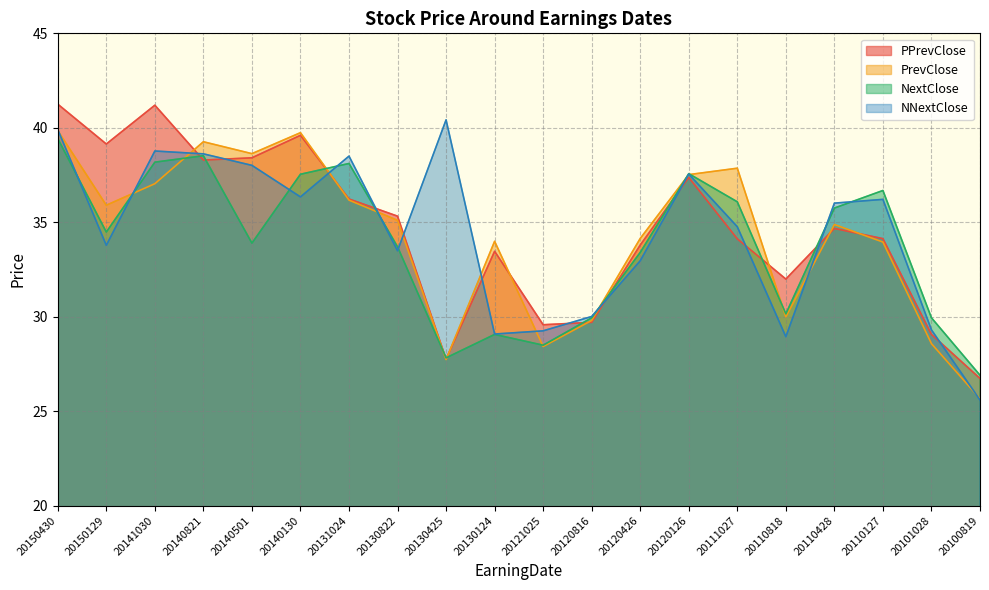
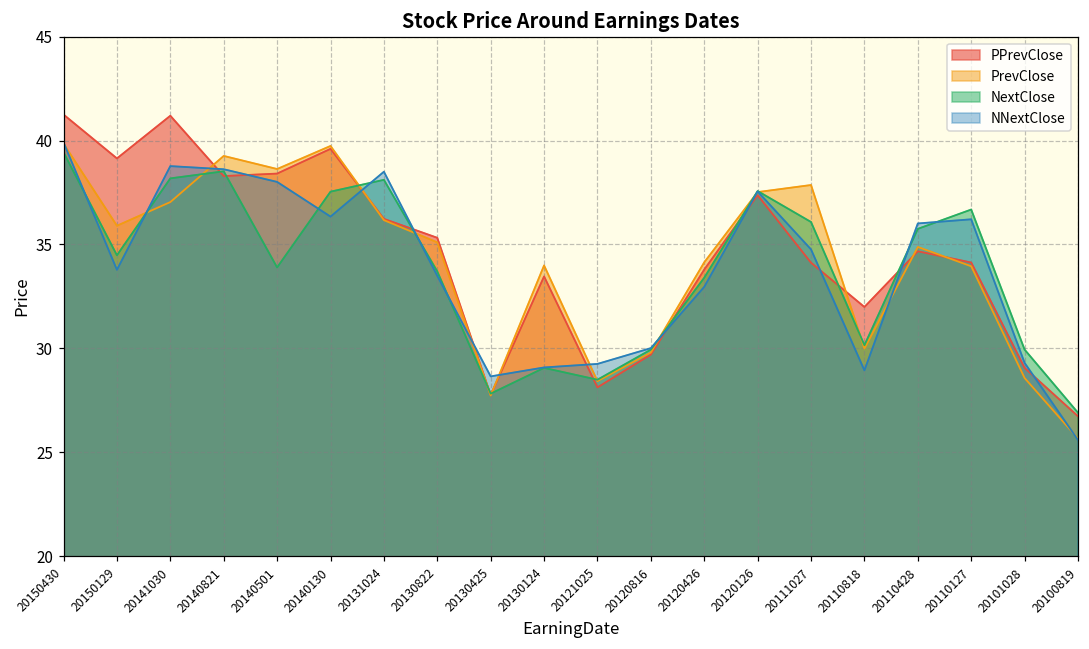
NNextClose, 20130425: 40.4 -> 28.7
PPrevClose, 20121025: 29.6 -> 28.1
